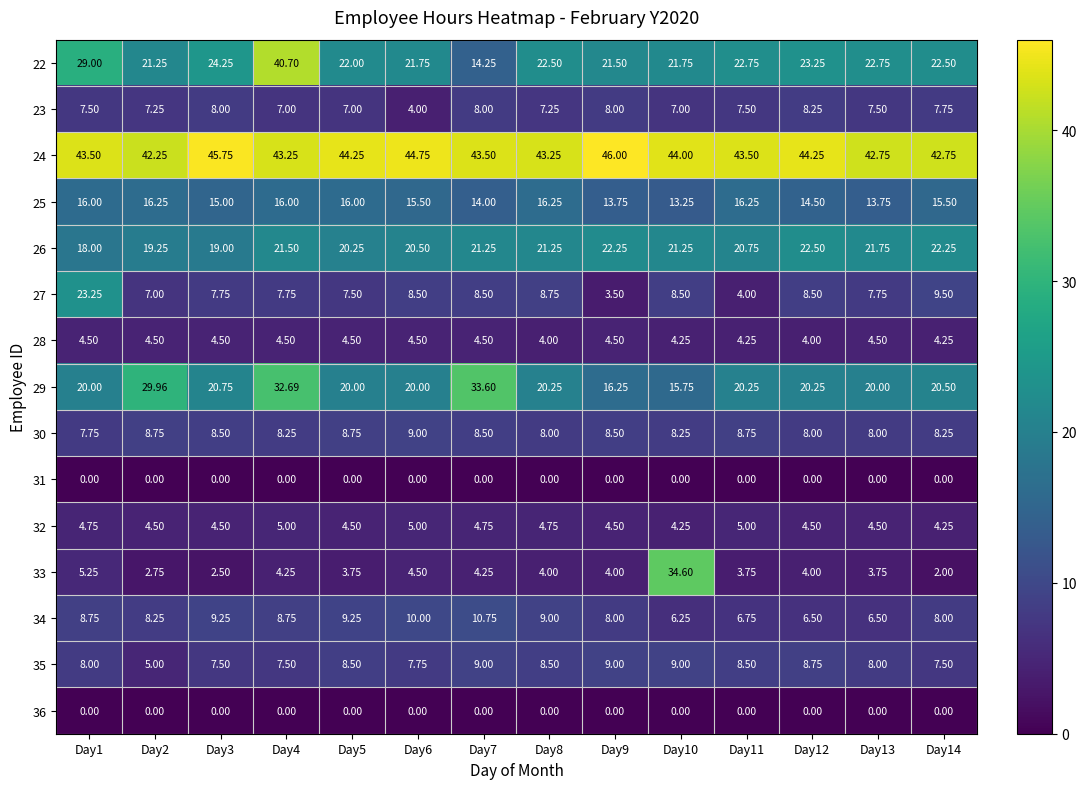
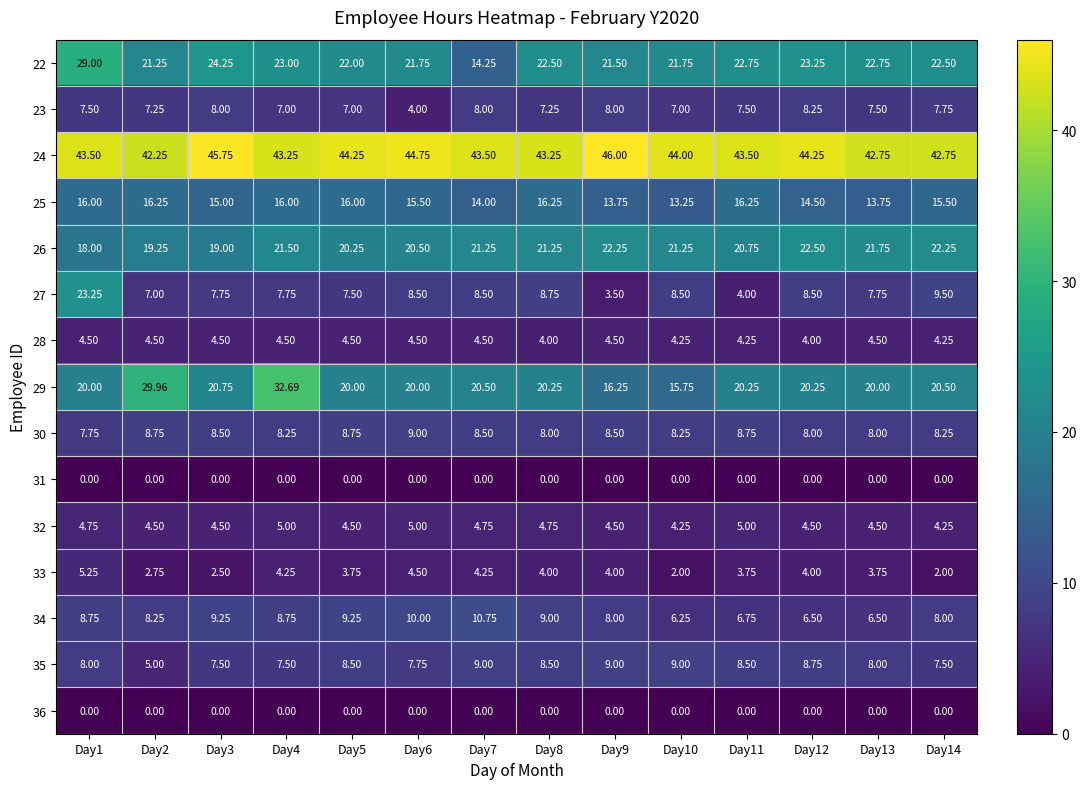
22, Day4: 40.70 -> 23.00
29, Day7: 33.60 -> 20.50
33, Day10: 34.60 -> 2.00
